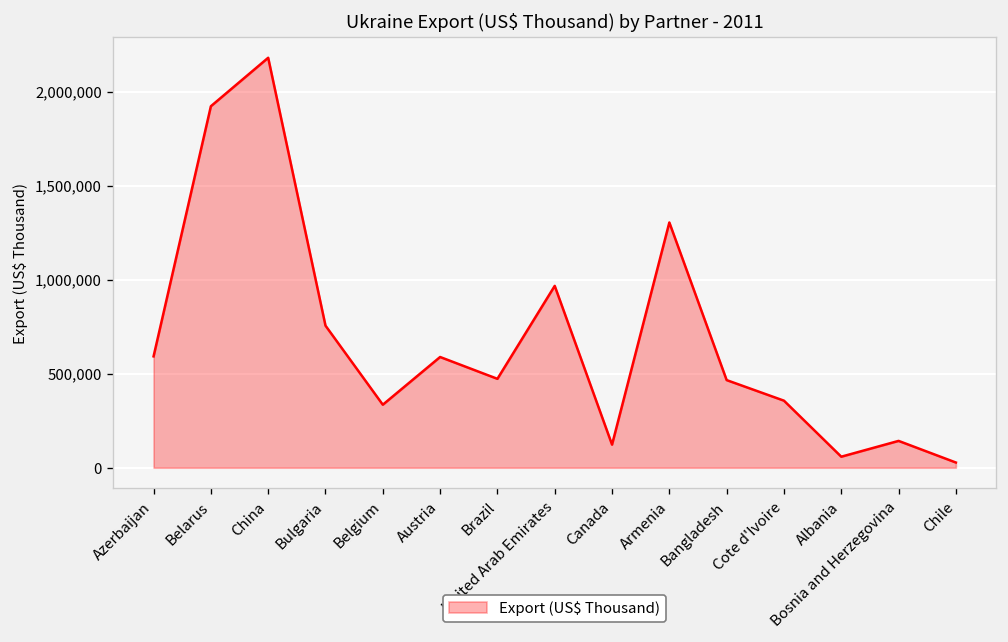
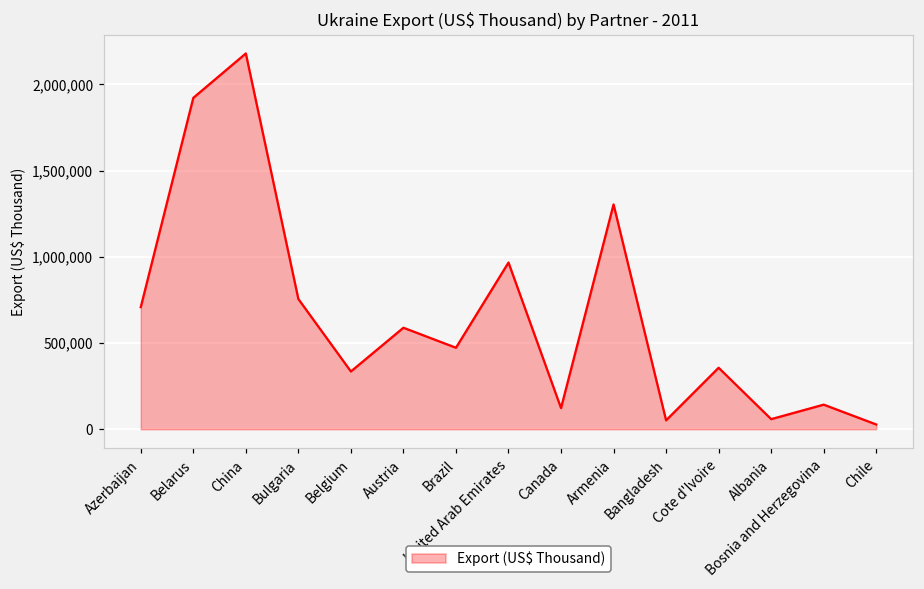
Azerbaijan: 590,000 -> 710,000
Bangladesh: 470,000 -> 50,000
